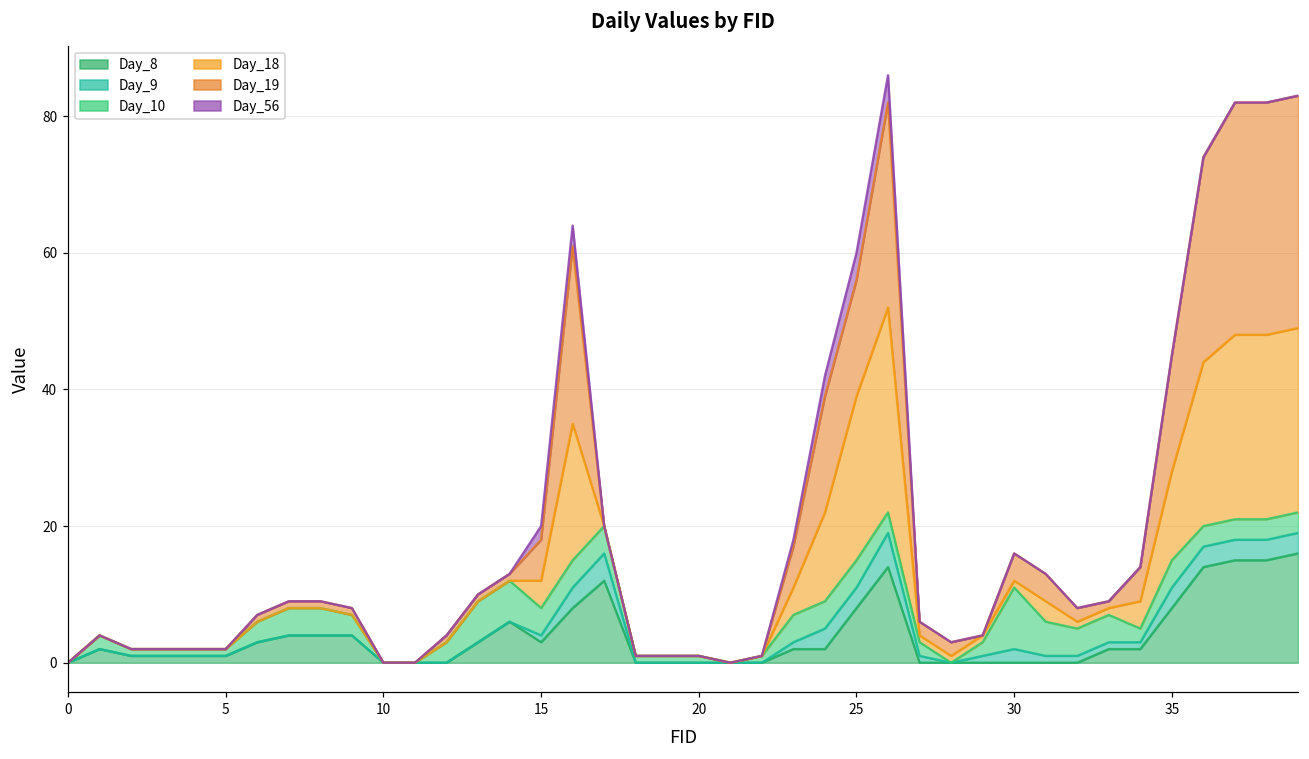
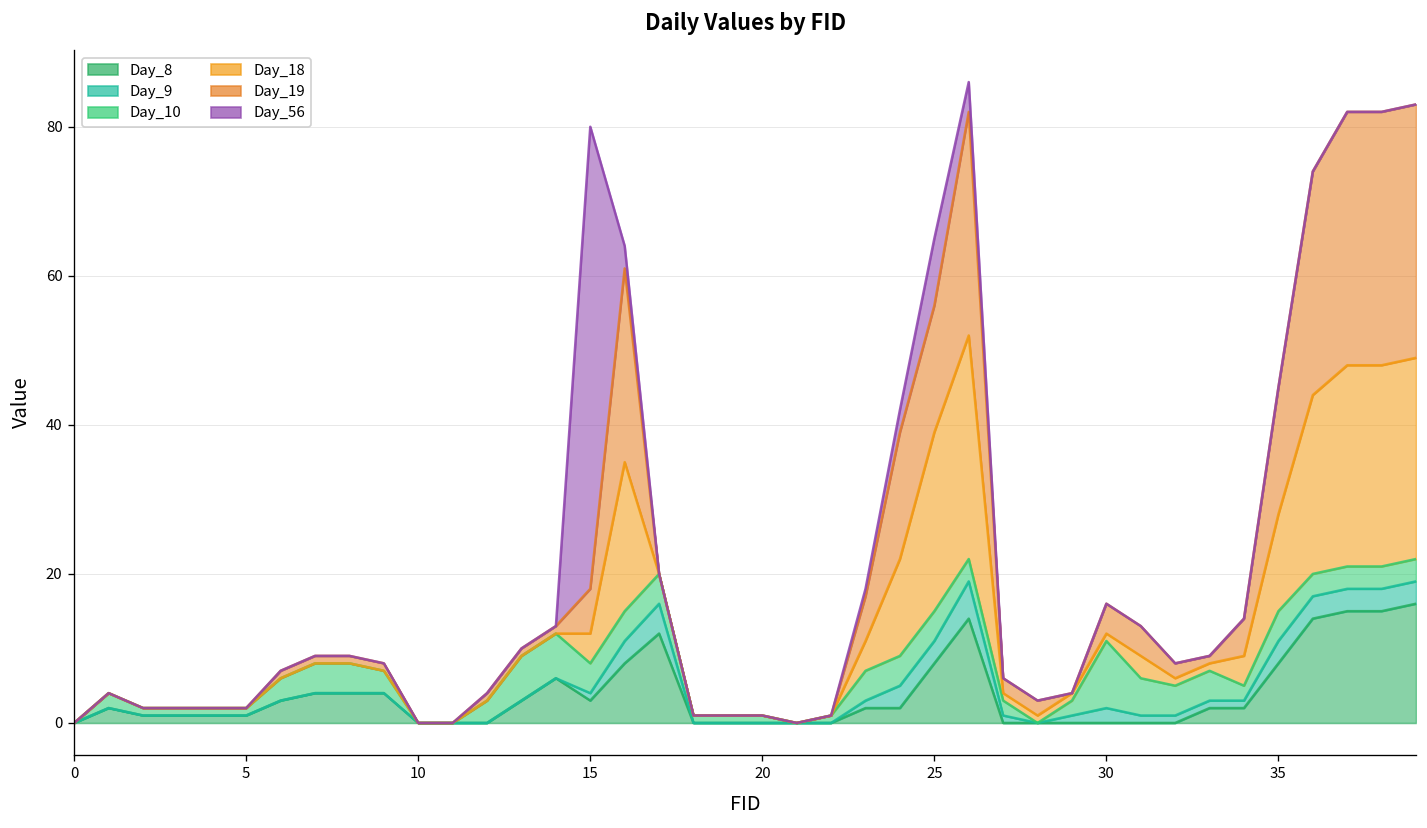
Day_56, 15: 2 -> 62
Day_56, 25: 4 -> 9
